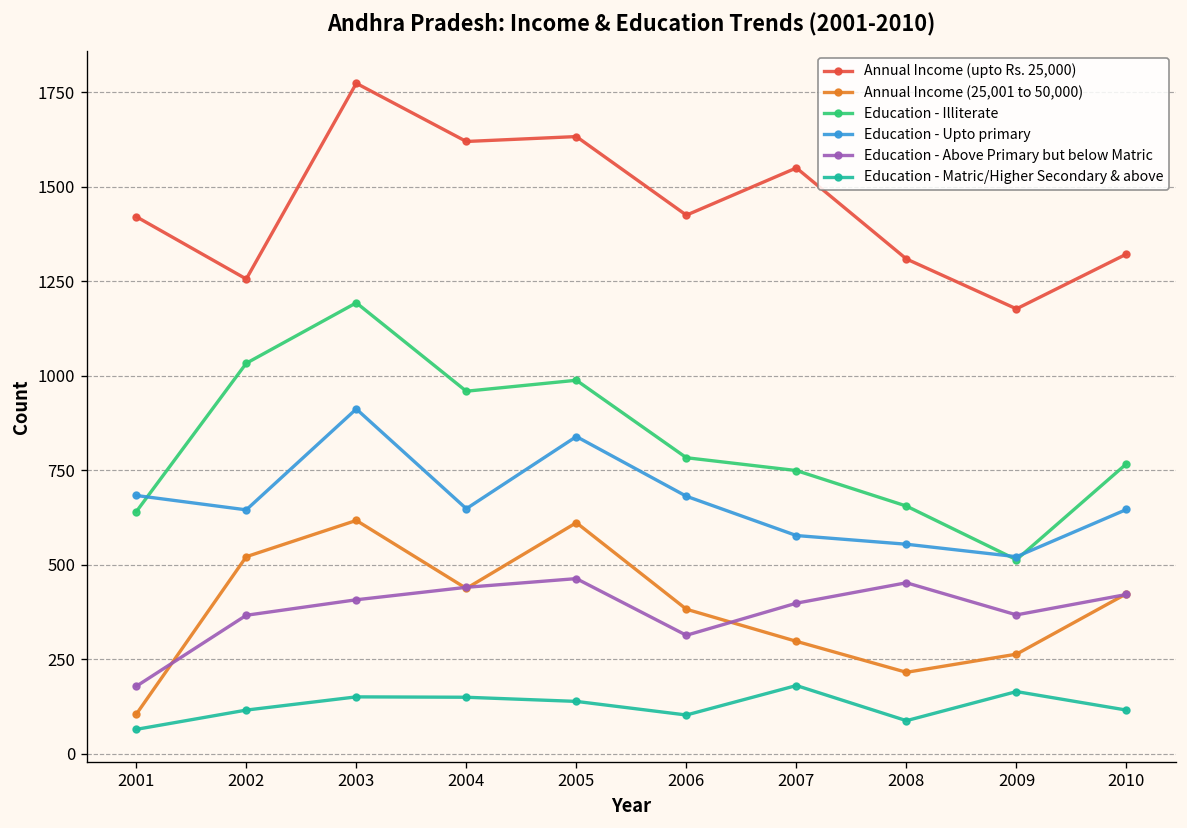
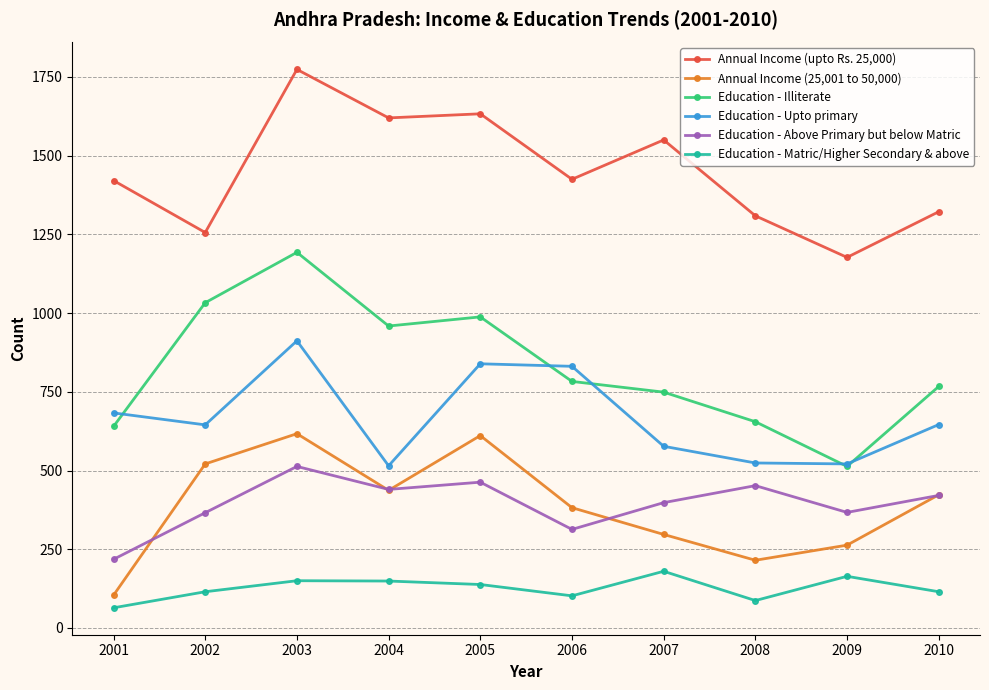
Education - Above Primary but below Matric, 2001: 180 -> 220
Education - Above Primary but below Matric, 2003: 410 -> 510
Education - Upto primary, 2004: 650 -> 520
Education - Upto primary, 2006: 680 -> 830
Education - Upto primary, 2008: 550 -> 520
